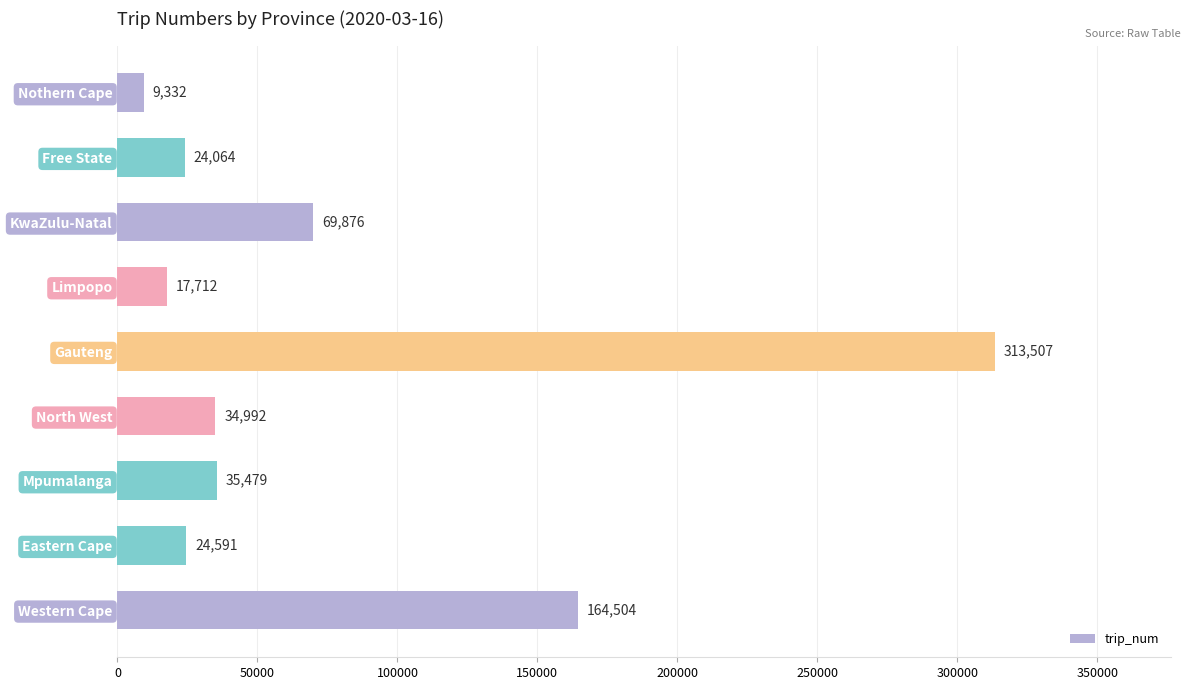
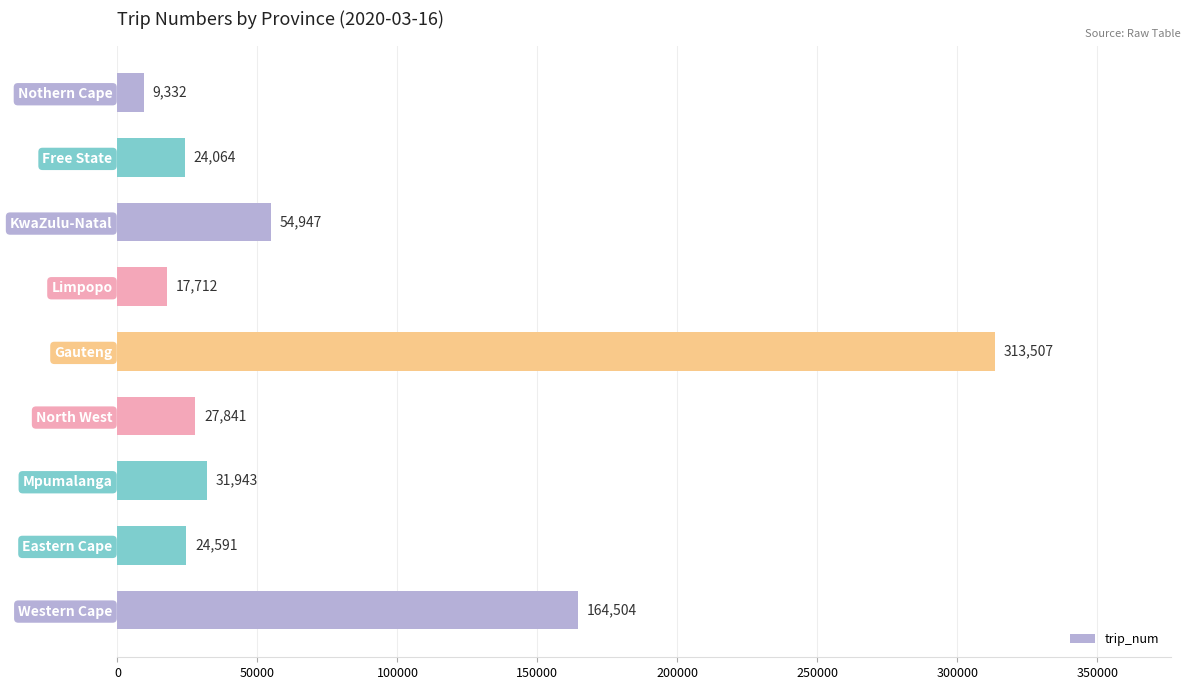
KwaZulu-Natal: 69,876 -> 54,947
North West: 34,992 -> 27,841
Mpumalanga: 35,479 -> 31,943
